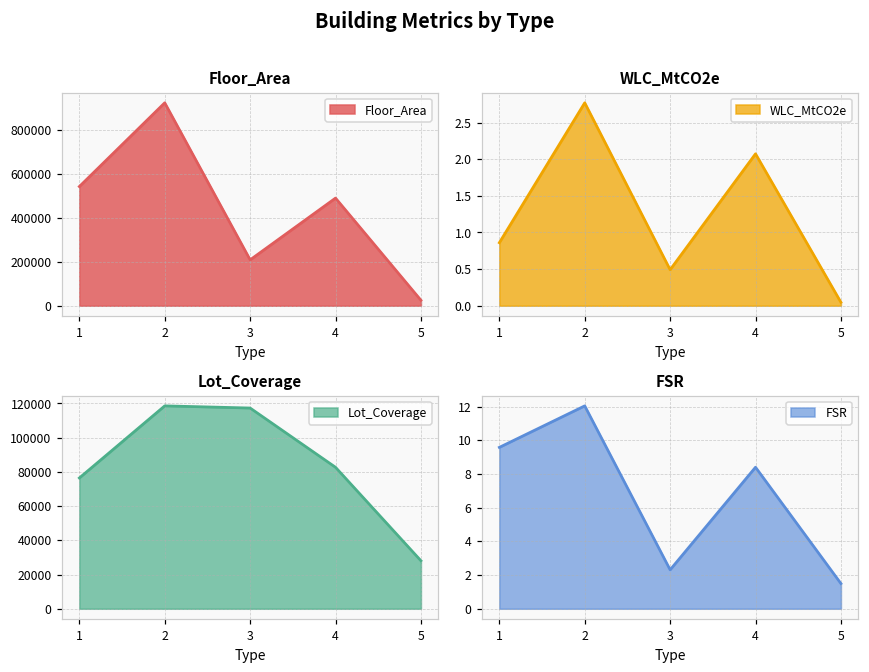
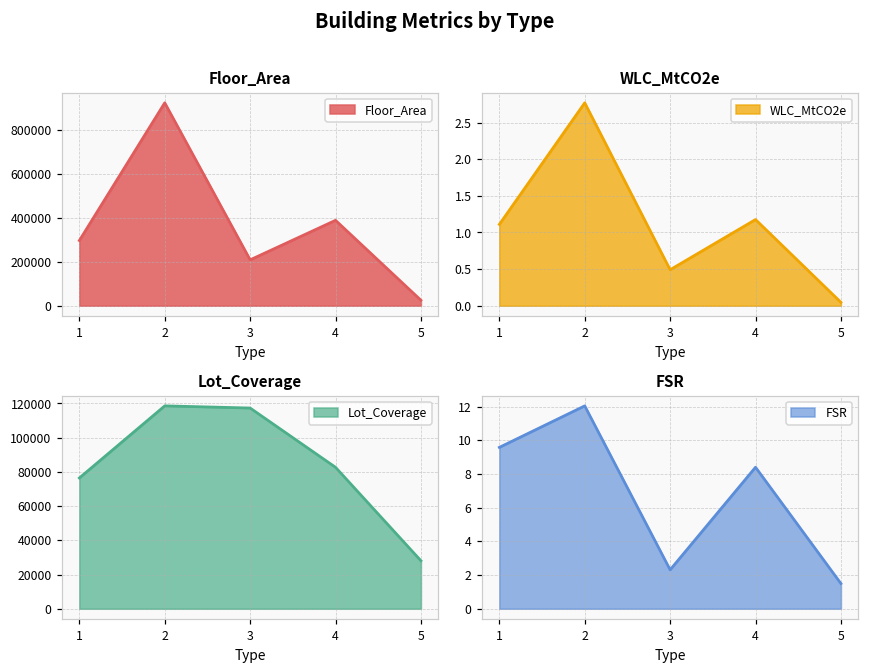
Floor_Area, 1: 540000 -> 300000
Floor_Area, 4: 490000 -> 390000
WLC_MtCO2e, 1: 0.9 -> 1.1
WLC_MtCO2e, 4: 2.1 -> 1.2
